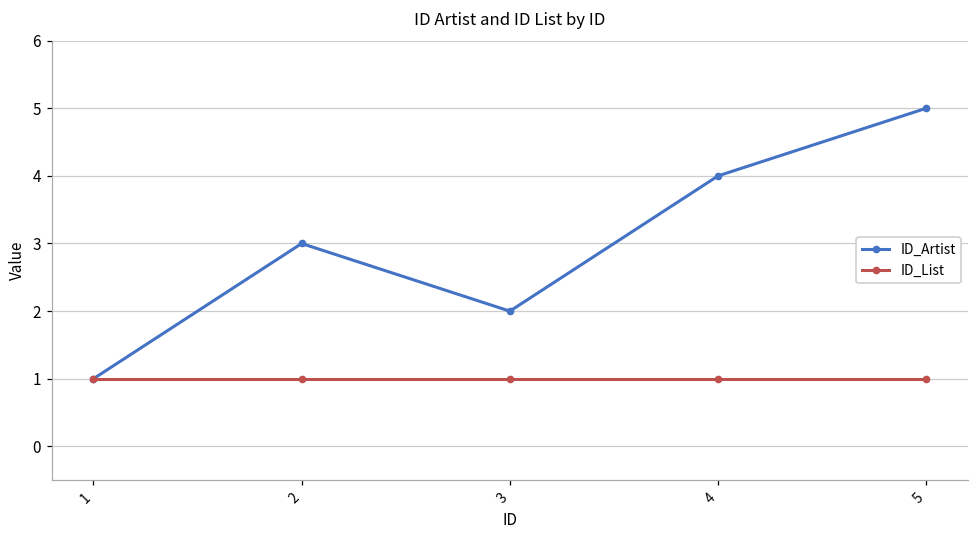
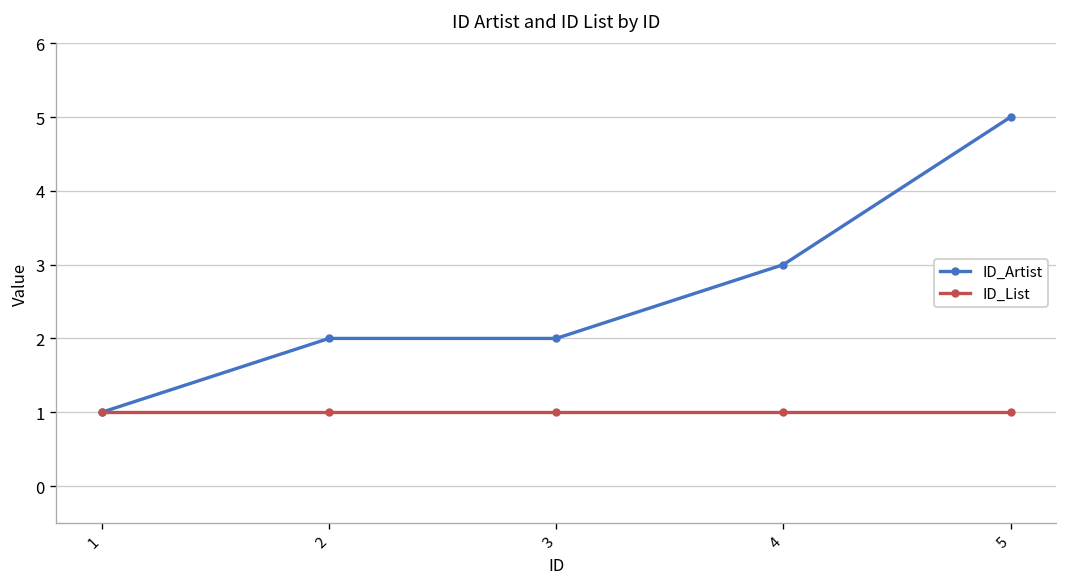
ID_Artist, 2: 3 -> 2
ID_Artist, 4: 4 -> 3
